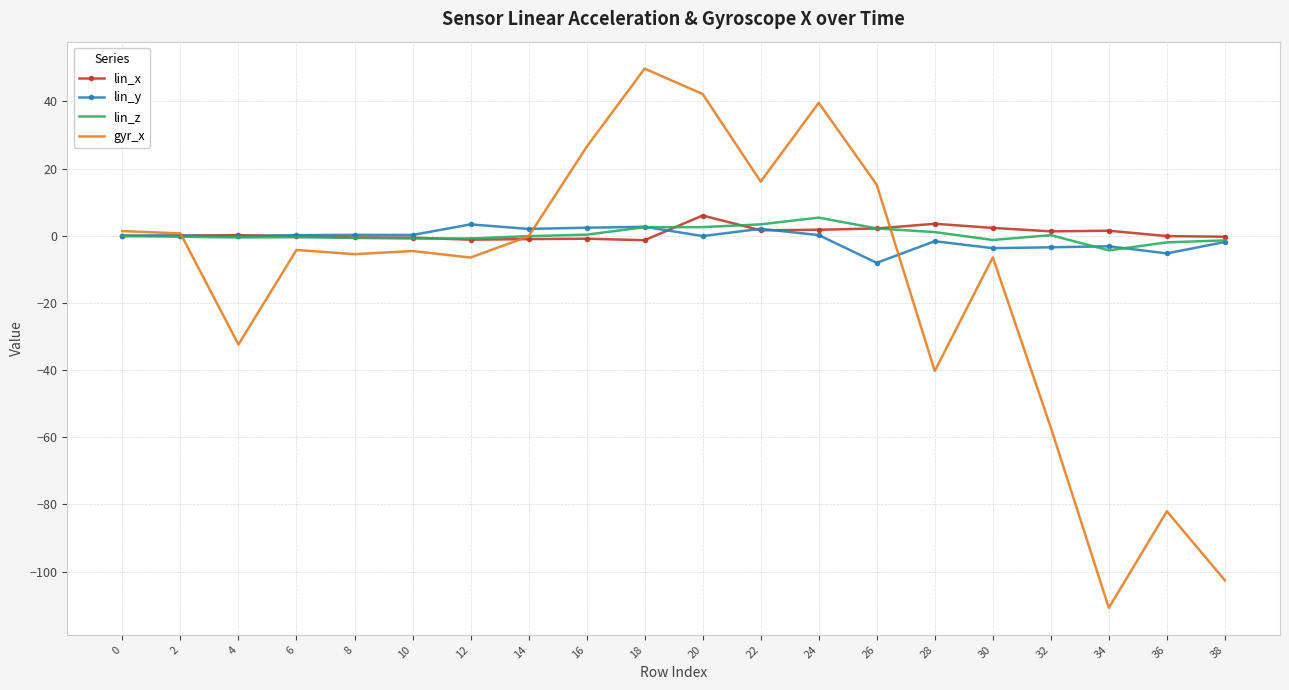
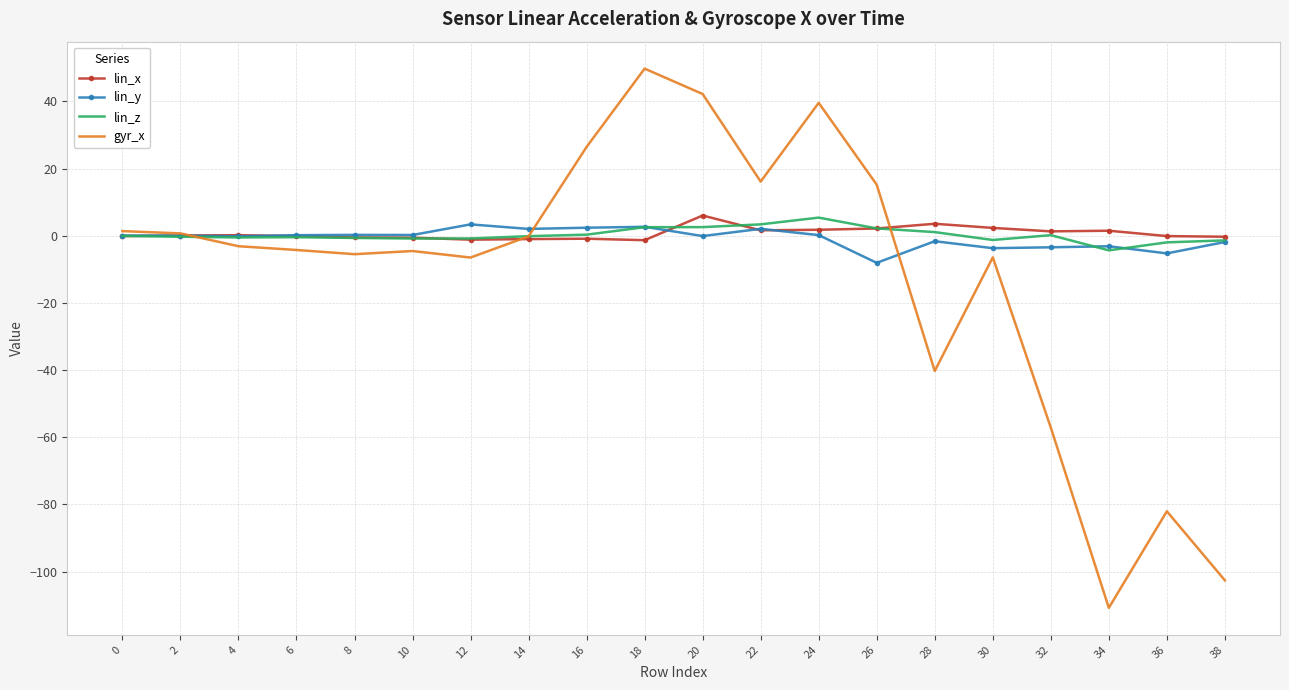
gyr_x, 4: -32 -> -3
